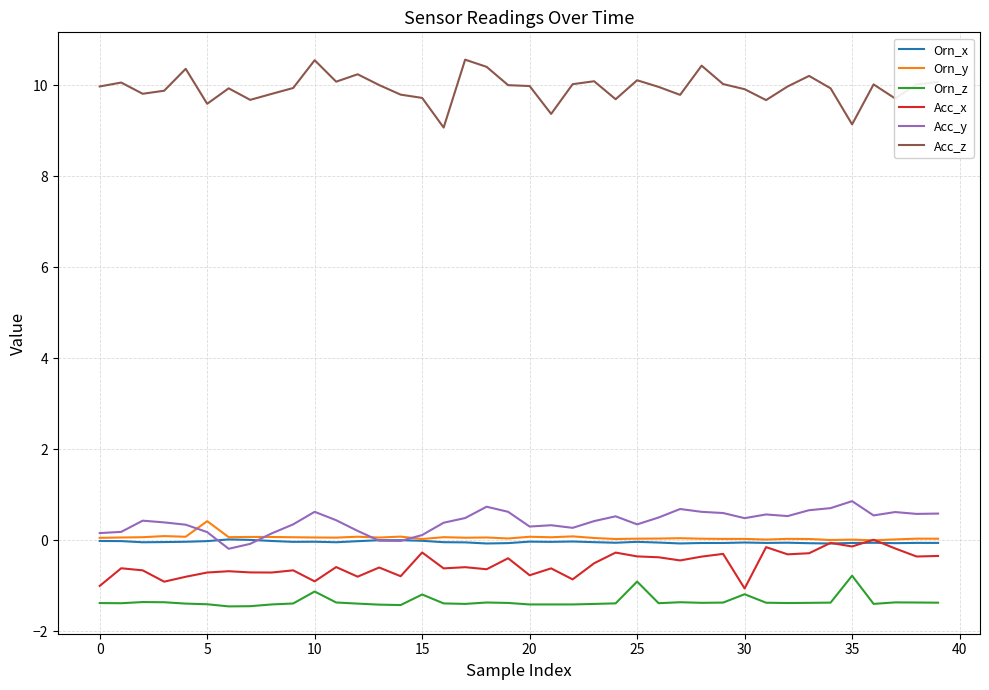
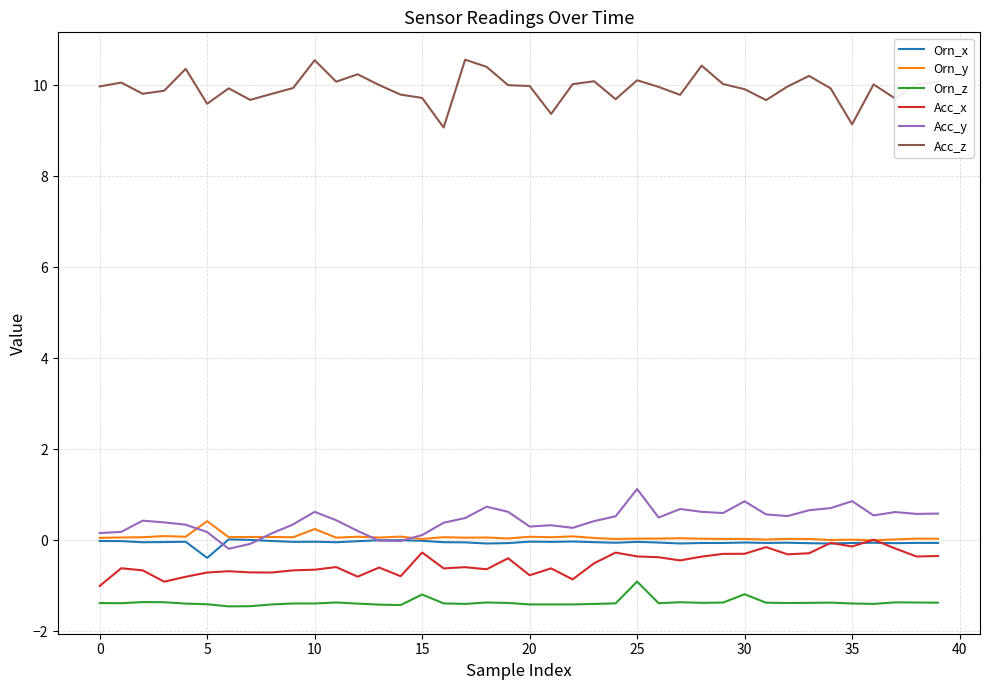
Orn_x, 5: 0.0 -> -0.4
Orn_y, 10: 0.1 -> 0.2
Orn_z, 10: -1.1 -> -1.4
Acc_x, 10: -0.9 -> -0.6
Acc_y, 25: 0.3 -> 1.1
Acc_x, 30: -1.1 -> -0.3
Acc_y, 30: 0.5 -> 0.9
Orn_z, 35: -0.8 -> -1.4
